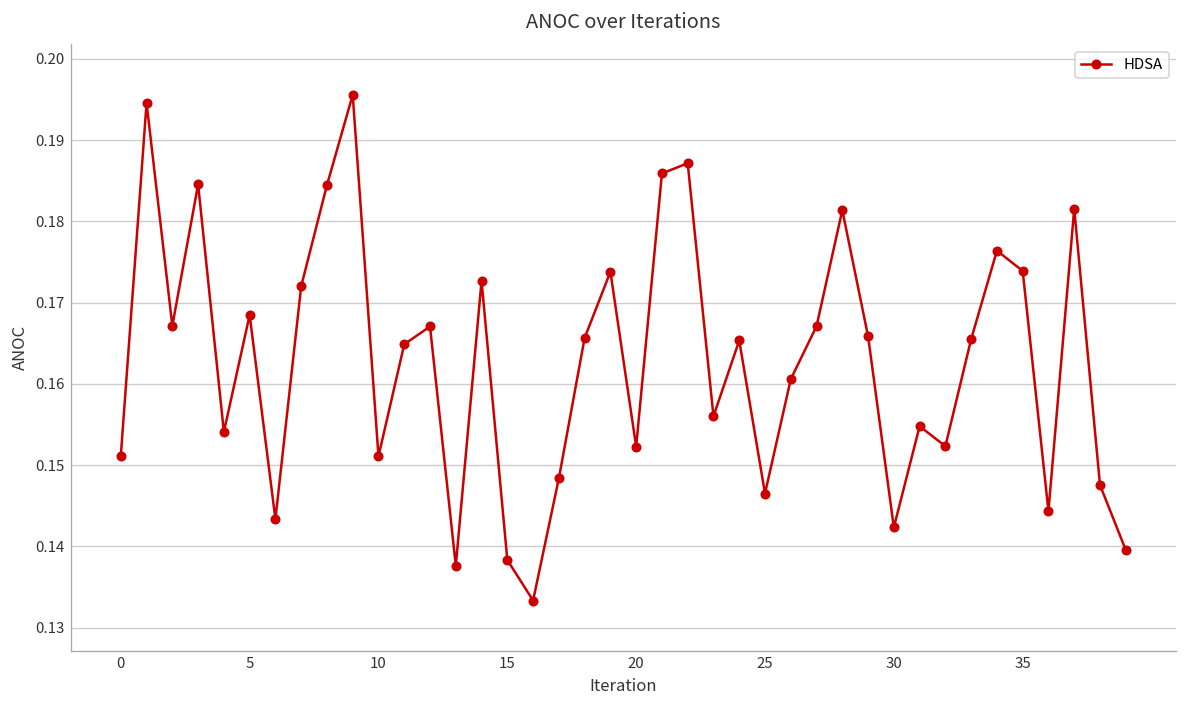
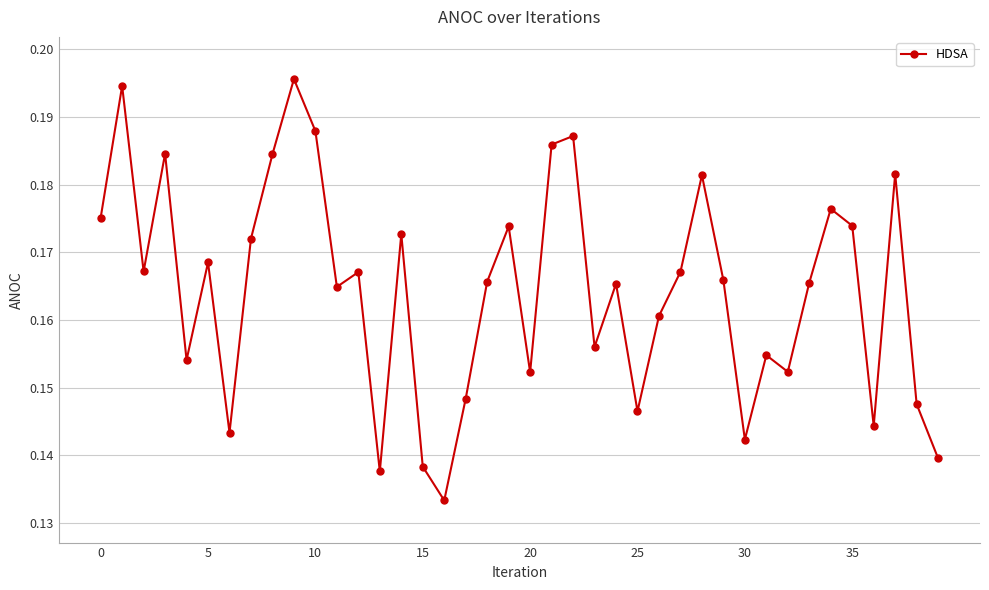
0: 0.151 -> 0.175
10: 0.151 -> 0.188
